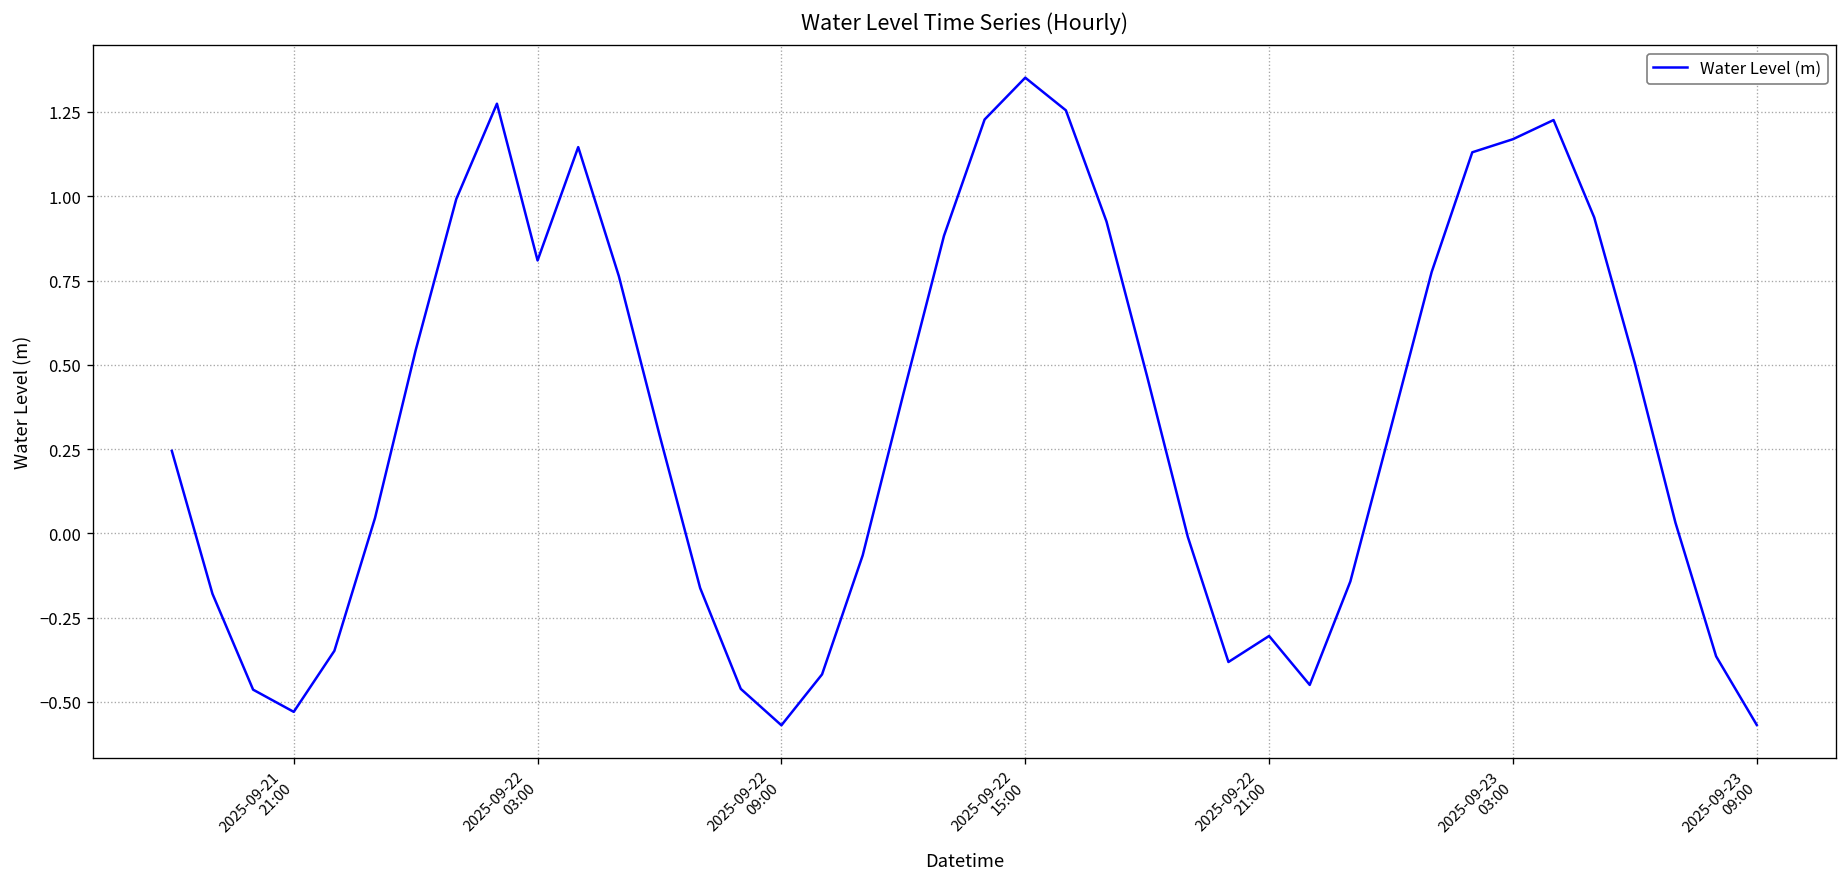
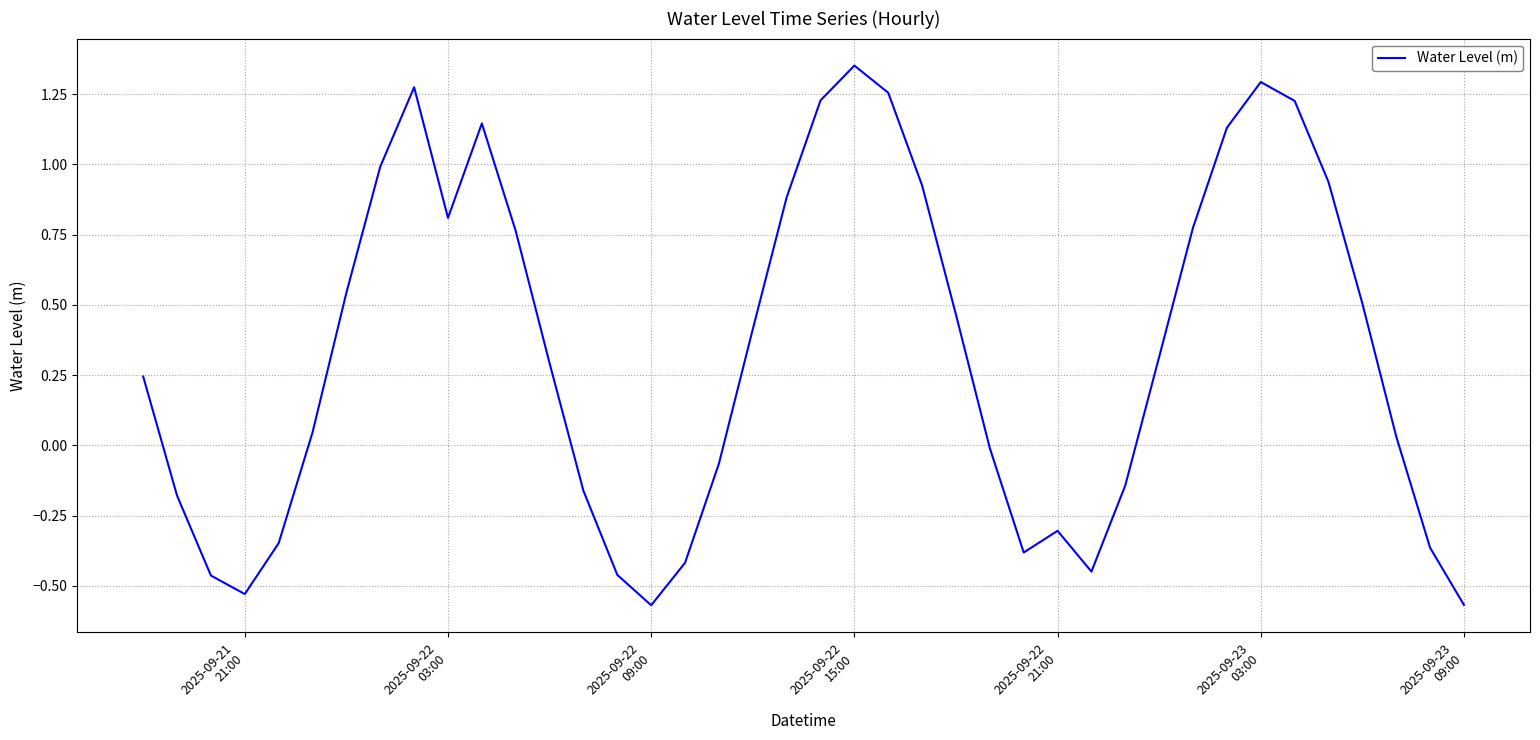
2025-09-23 03:00: 1.17 -> 1.29
